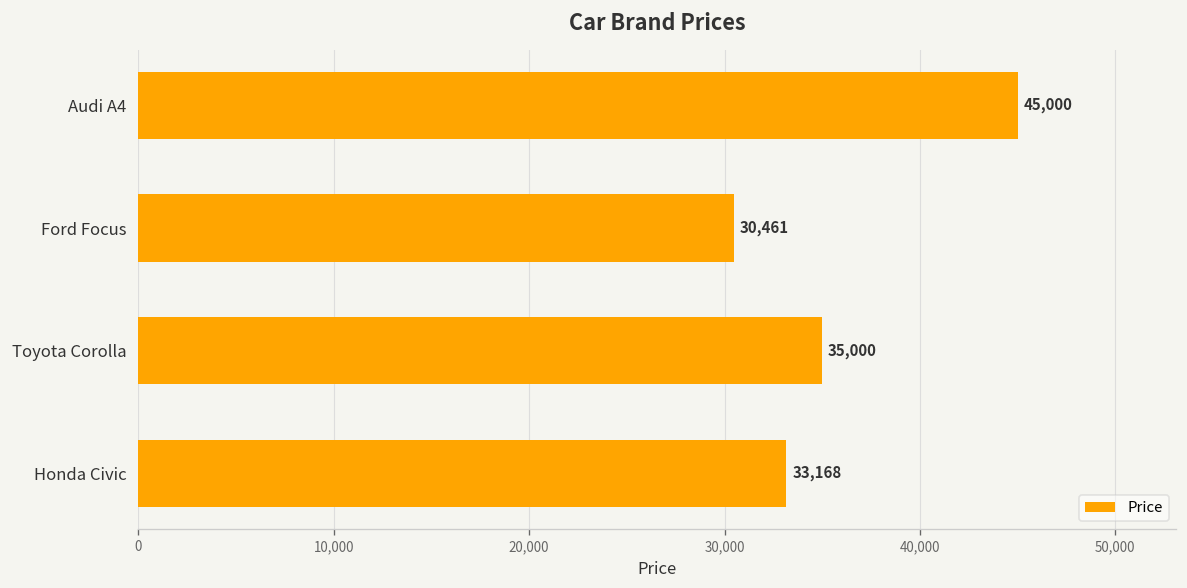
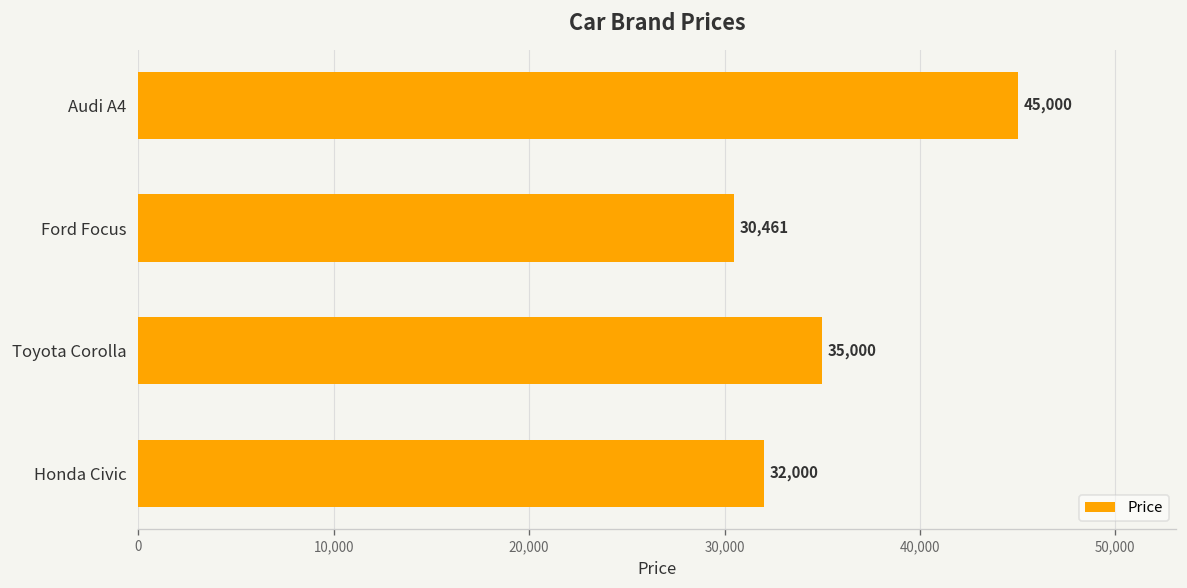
Honda Civic: 33,168 -> 32,000
